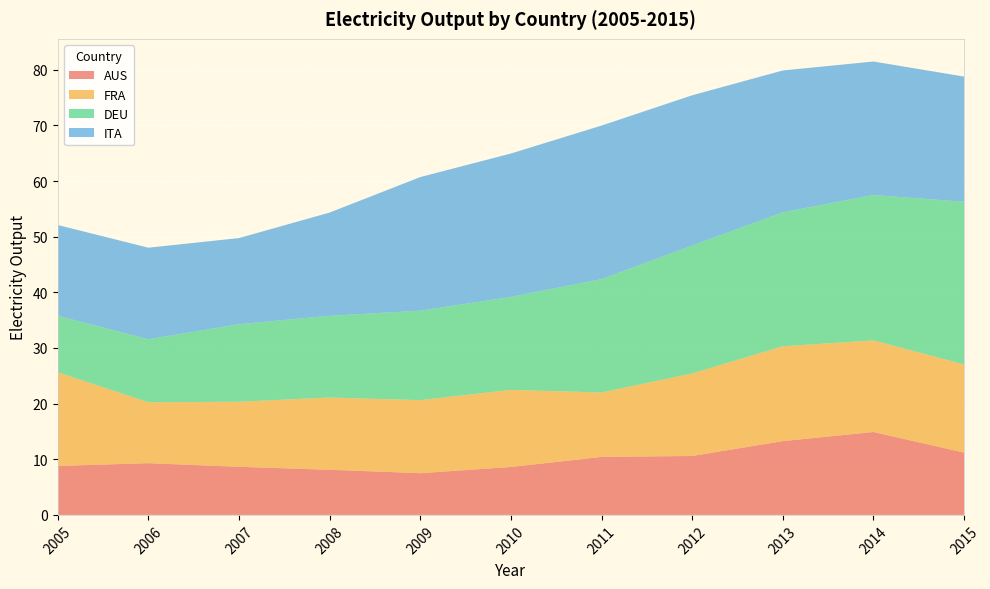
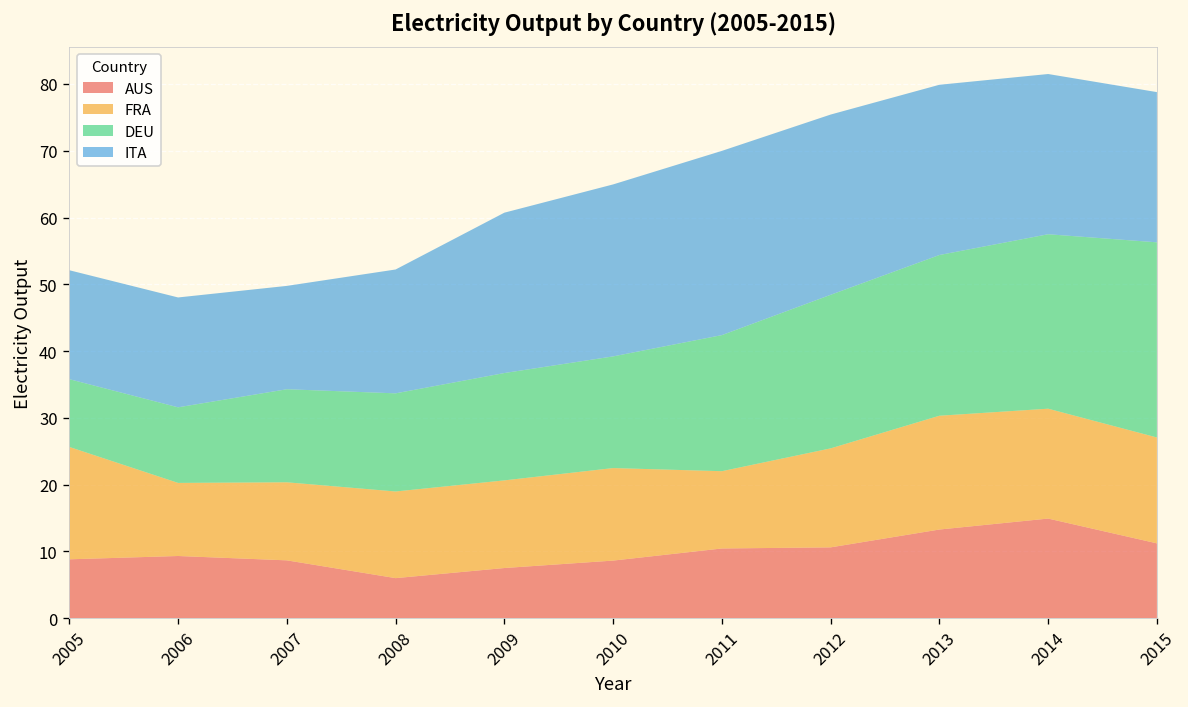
AUS, 2008: 8 -> 6
